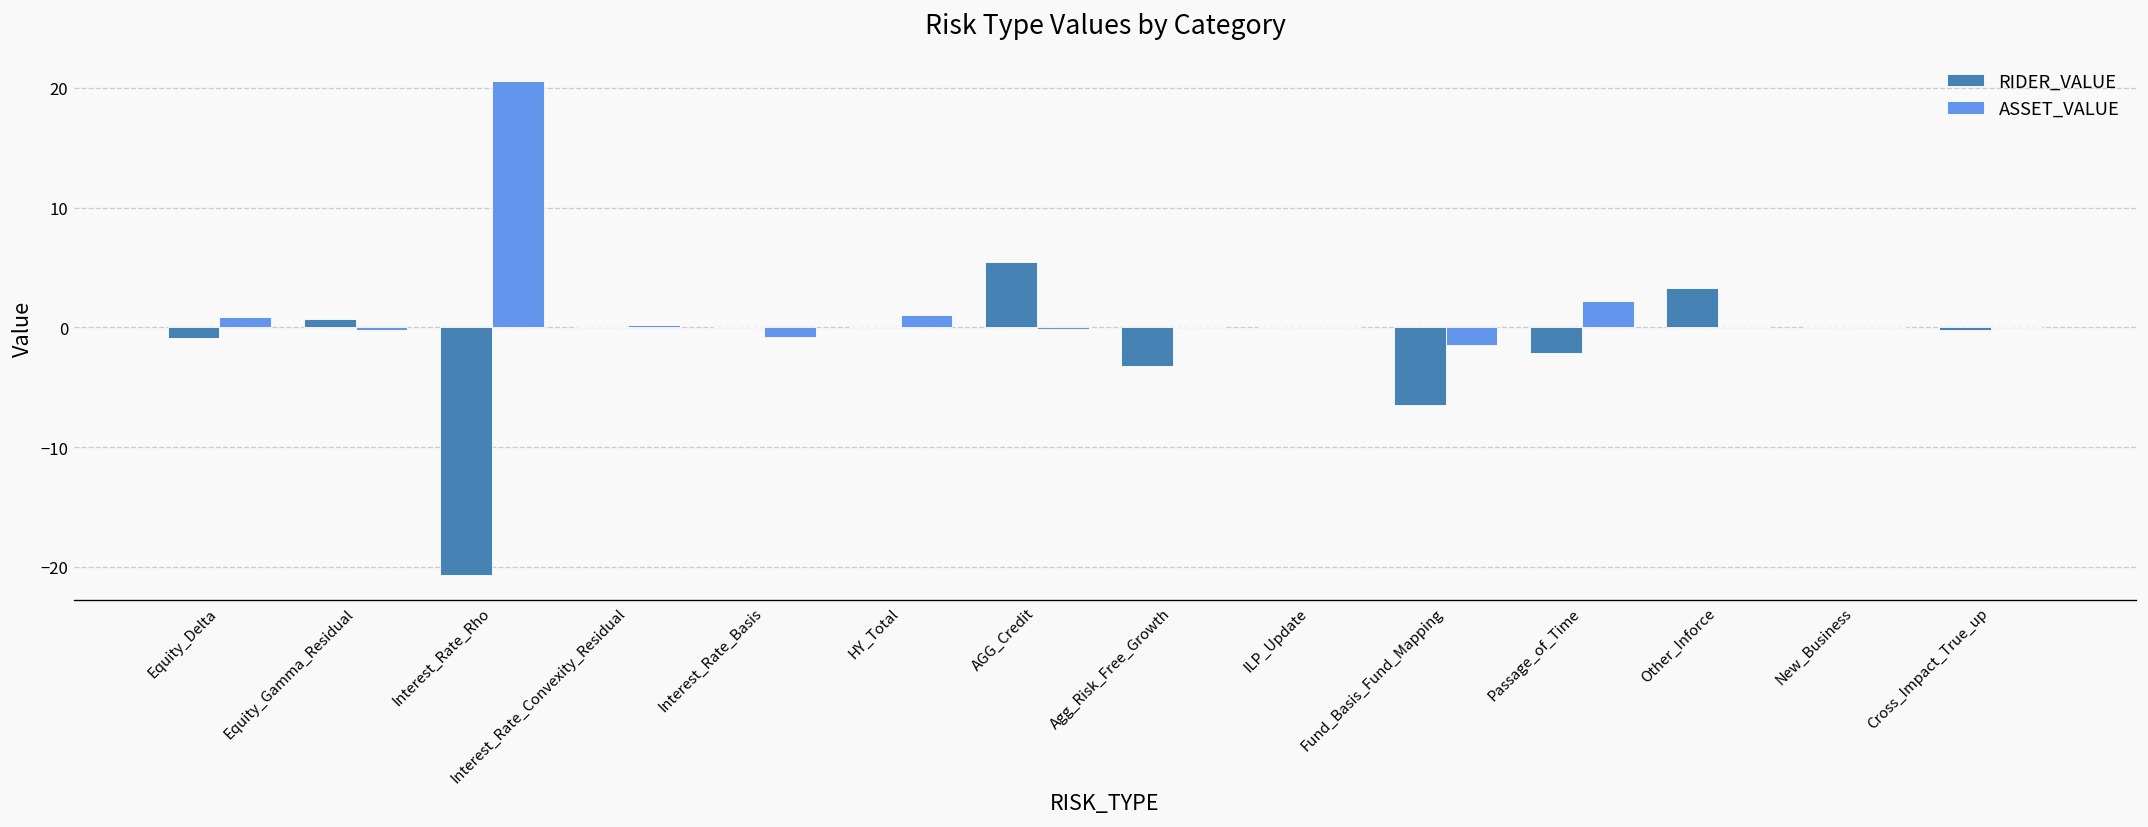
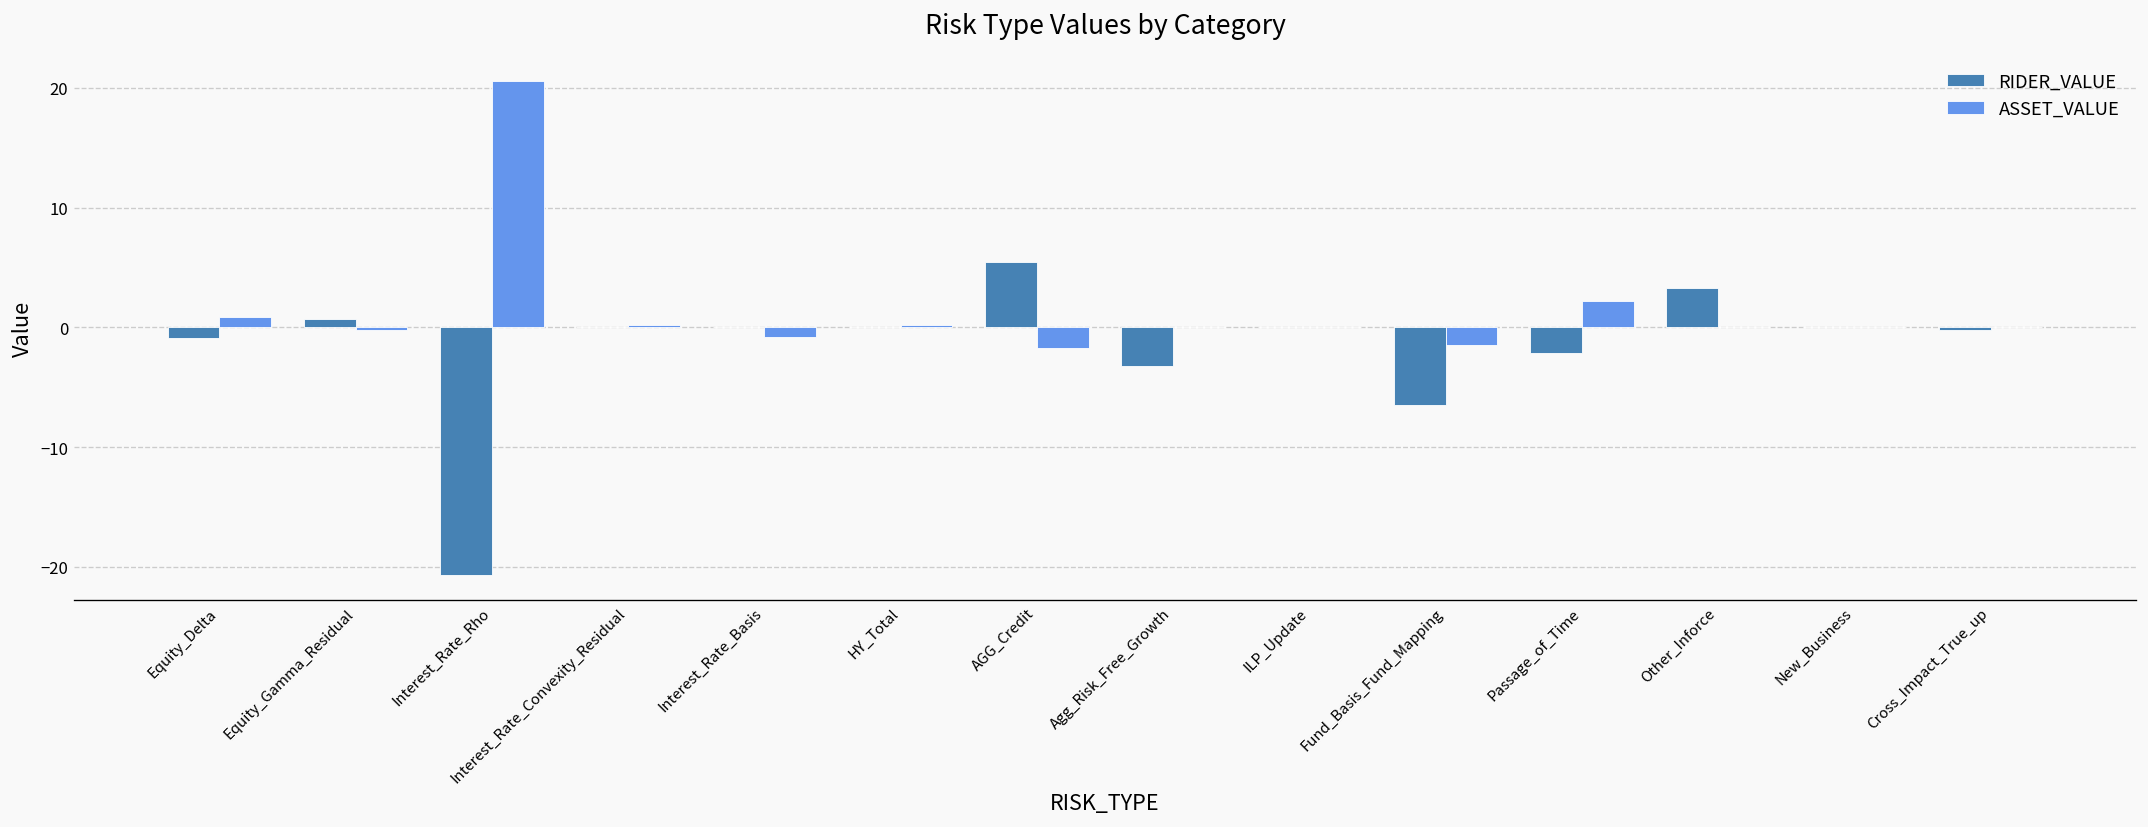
ASSET_VALUE, HY_Total: 1 -> 0
ASSET_VALUE, AGG_Credit: 0 -> -2
